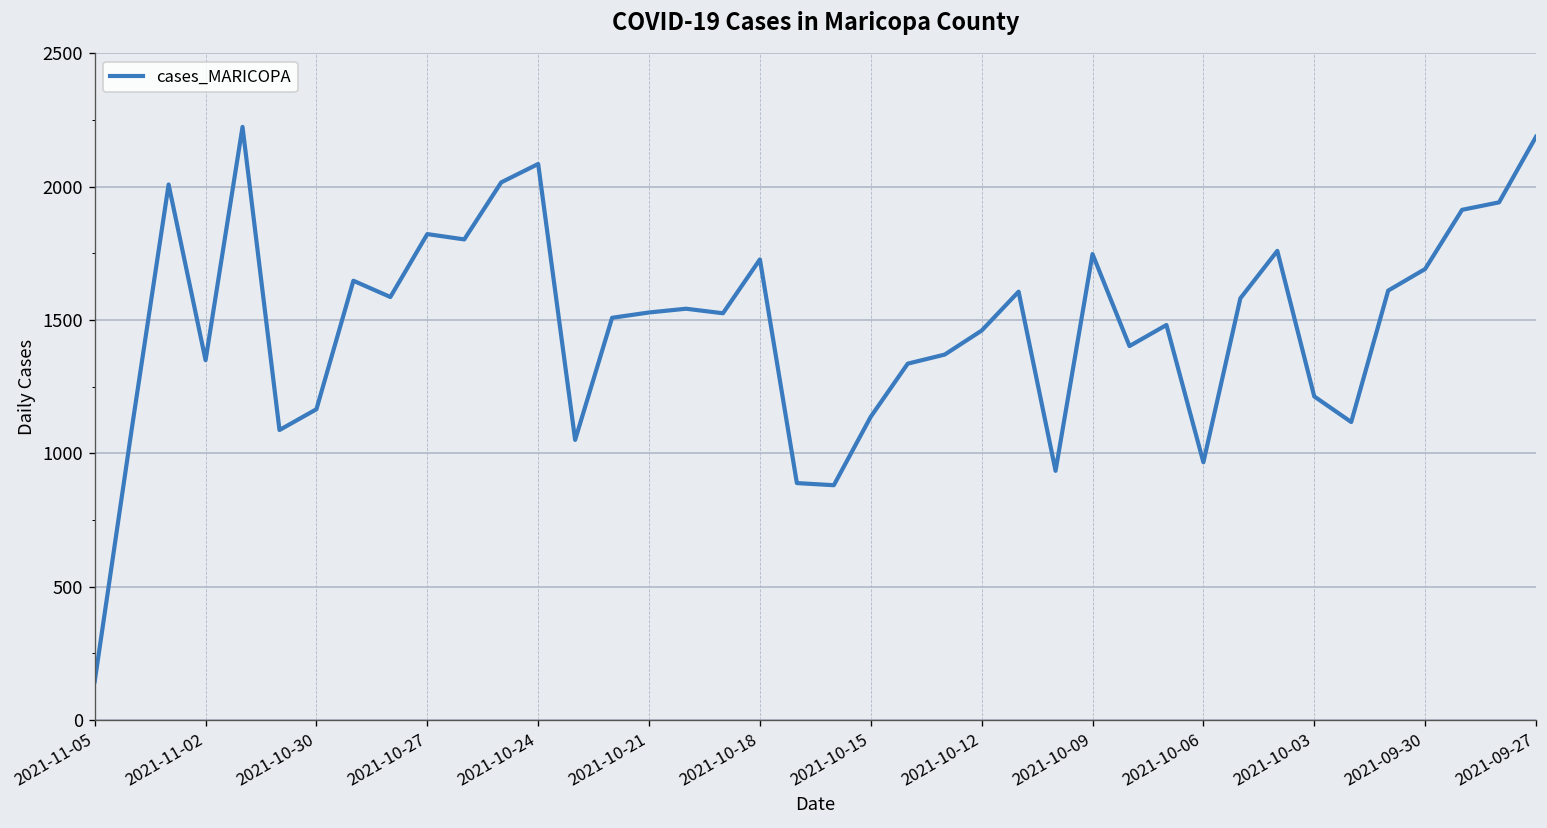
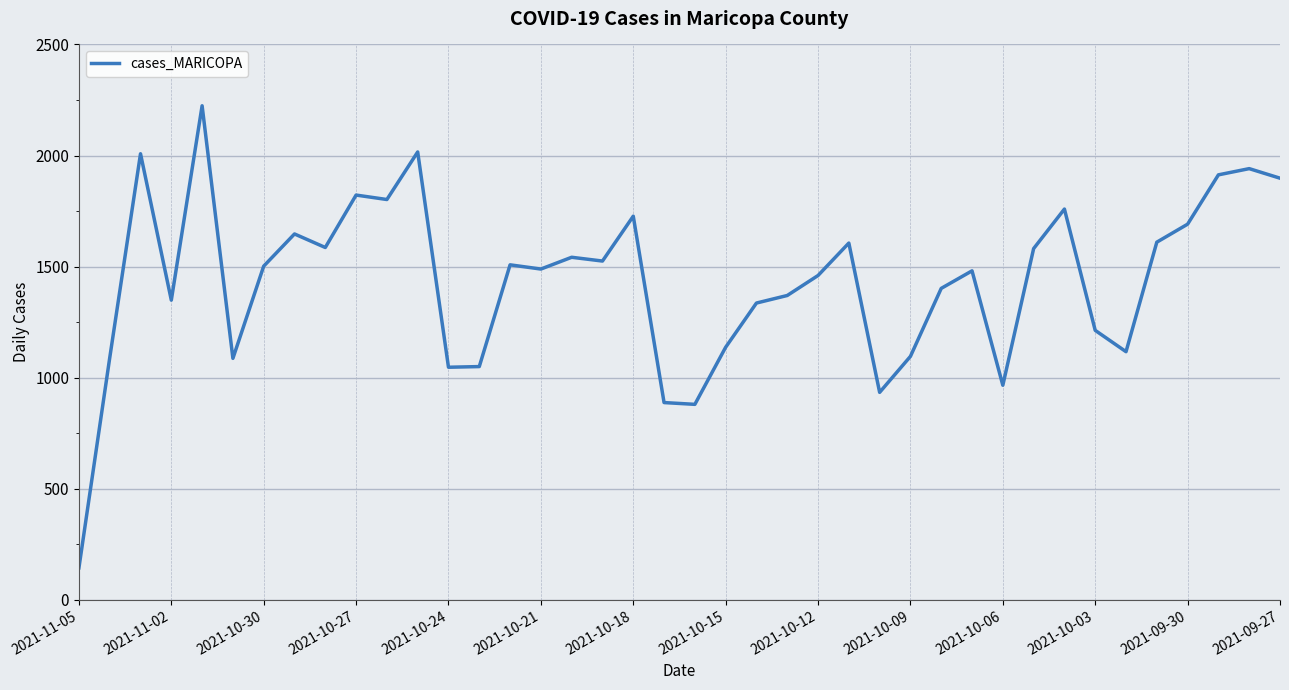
2021-10-30: 1170 -> 1500
2021-10-24: 2090 -> 1050
2021-10-21: 1530 -> 1490
2021-10-09: 1750 -> 1100
2021-09-27: 2190 -> 1900
